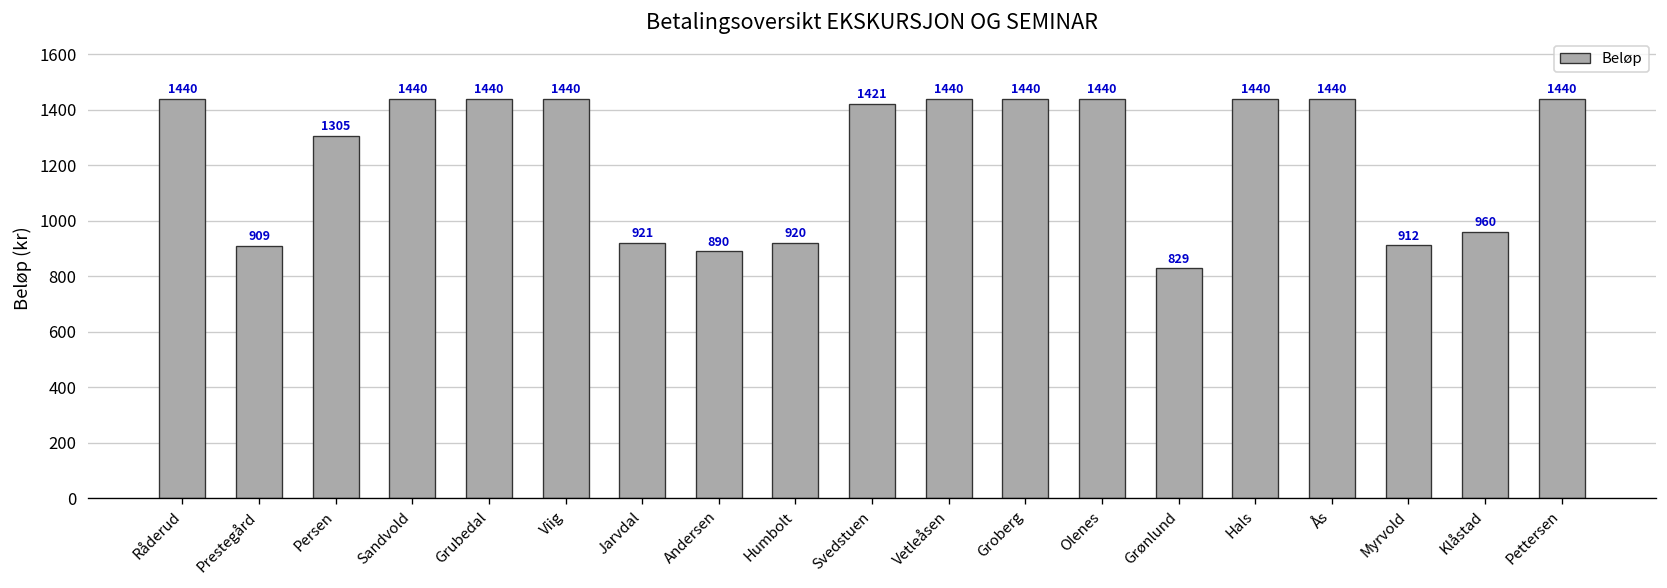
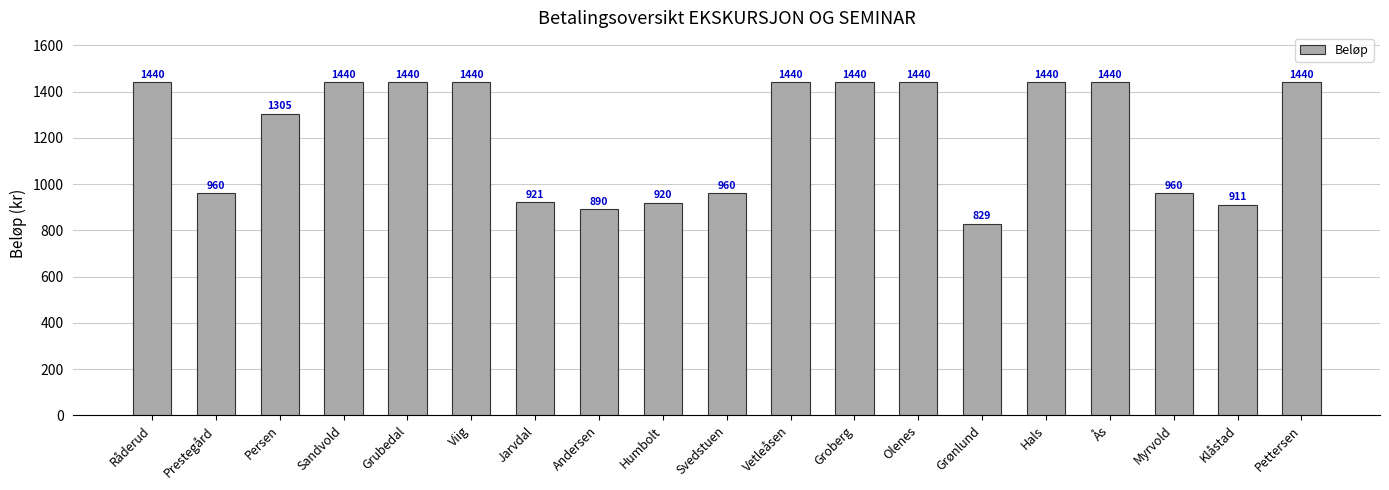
Prestegård: 909 -> 960
Svedstuen: 1421 -> 960
Myrvold: 912 -> 960
Klåstad: 960 -> 911
